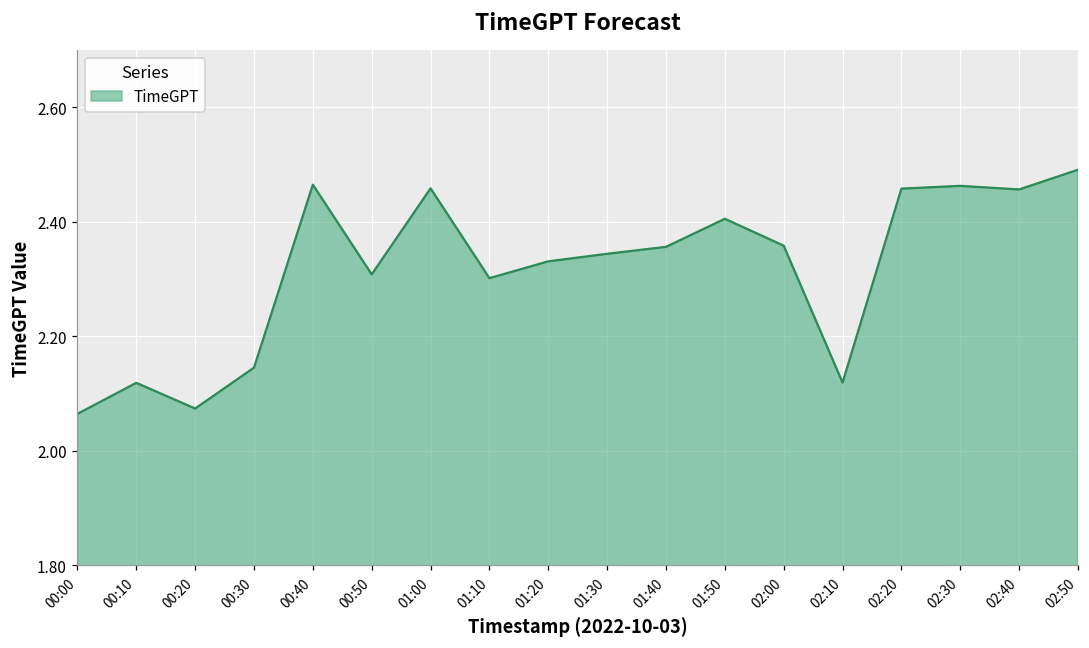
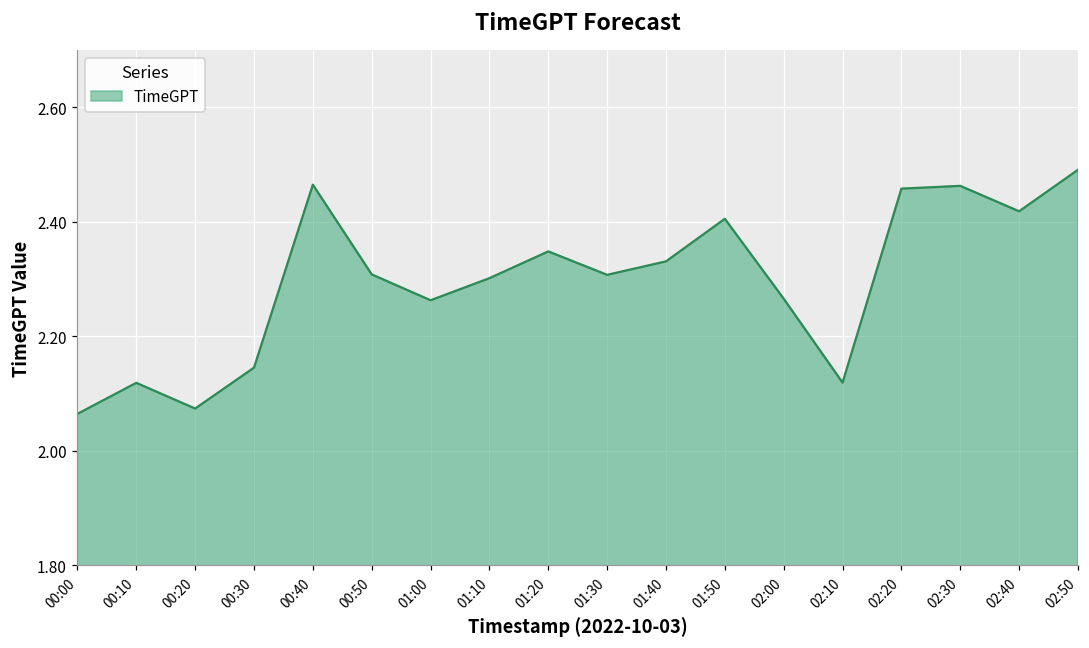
01:00: 2.46 -> 2.26
01:20: 2.33 -> 2.35
01:30: 2.34 -> 2.31
01:40: 2.36 -> 2.33
02:00: 2.36 -> 2.27
02:40: 2.46 -> 2.42
